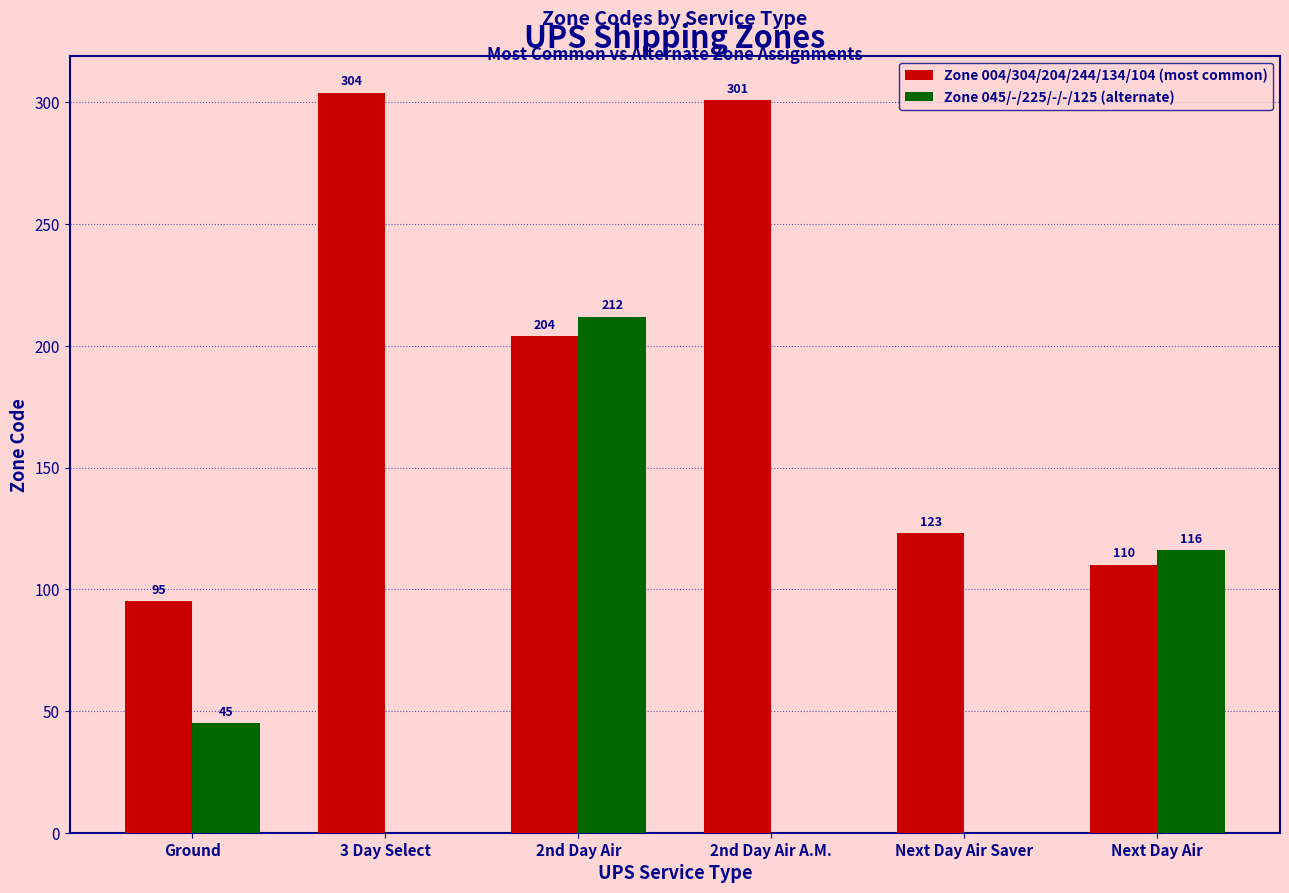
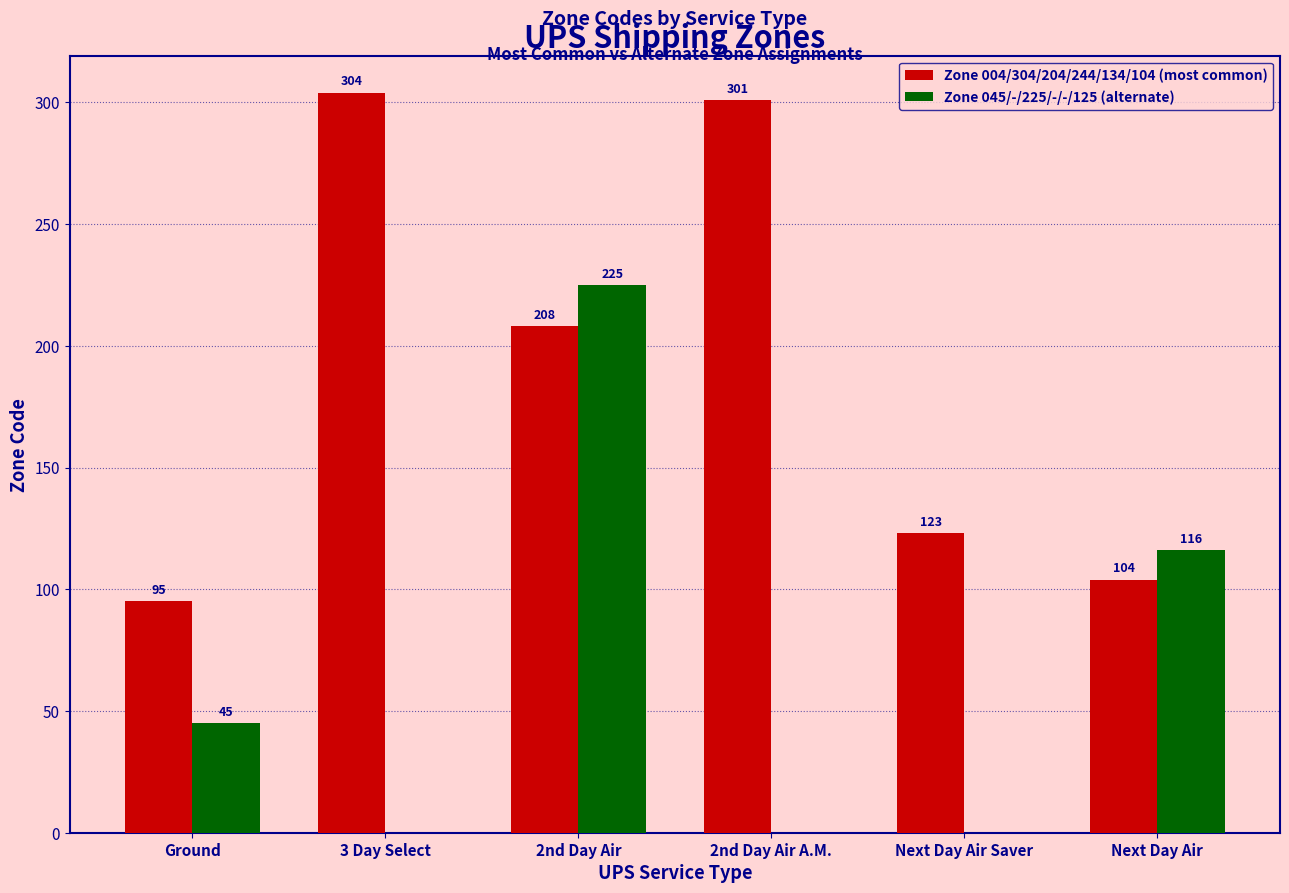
Zone 004/304/204/244/134/104 (most common), 2nd Day Air: 204 -> 208
Zone 045/-/225/-/-/125 (alternate), 2nd Day Air: 212 -> 225
Zone 004/304/204/244/134/104 (most common), Next Day Air: 110 -> 104
